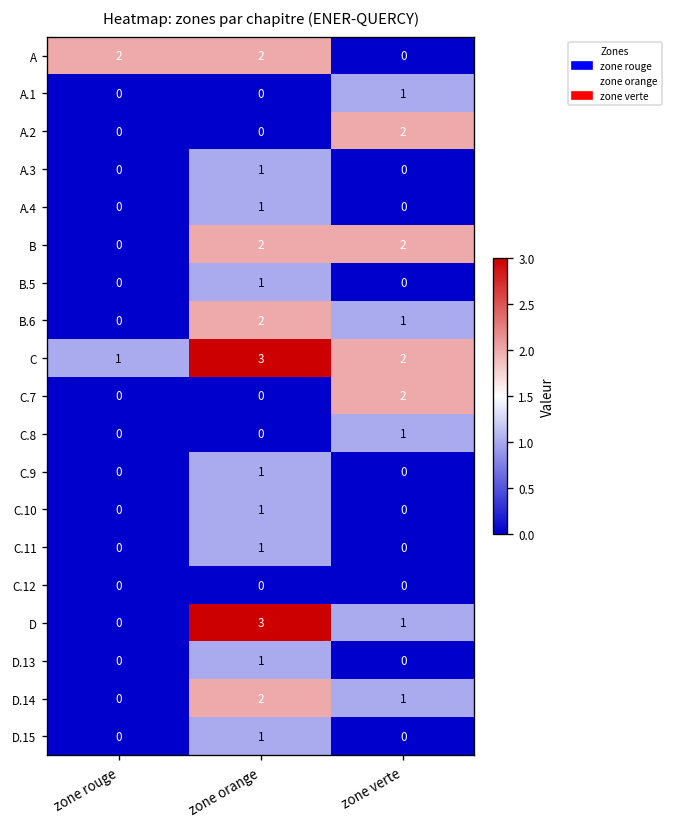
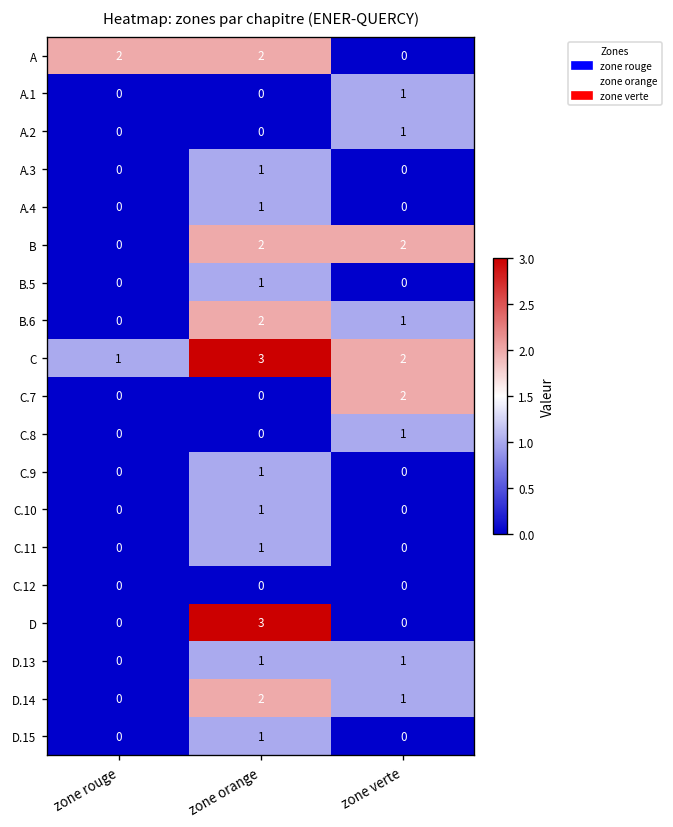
A.2, zone verte: 2 -> 1
D, zone verte: 1 -> 0
D.13, zone verte: 0 -> 1
